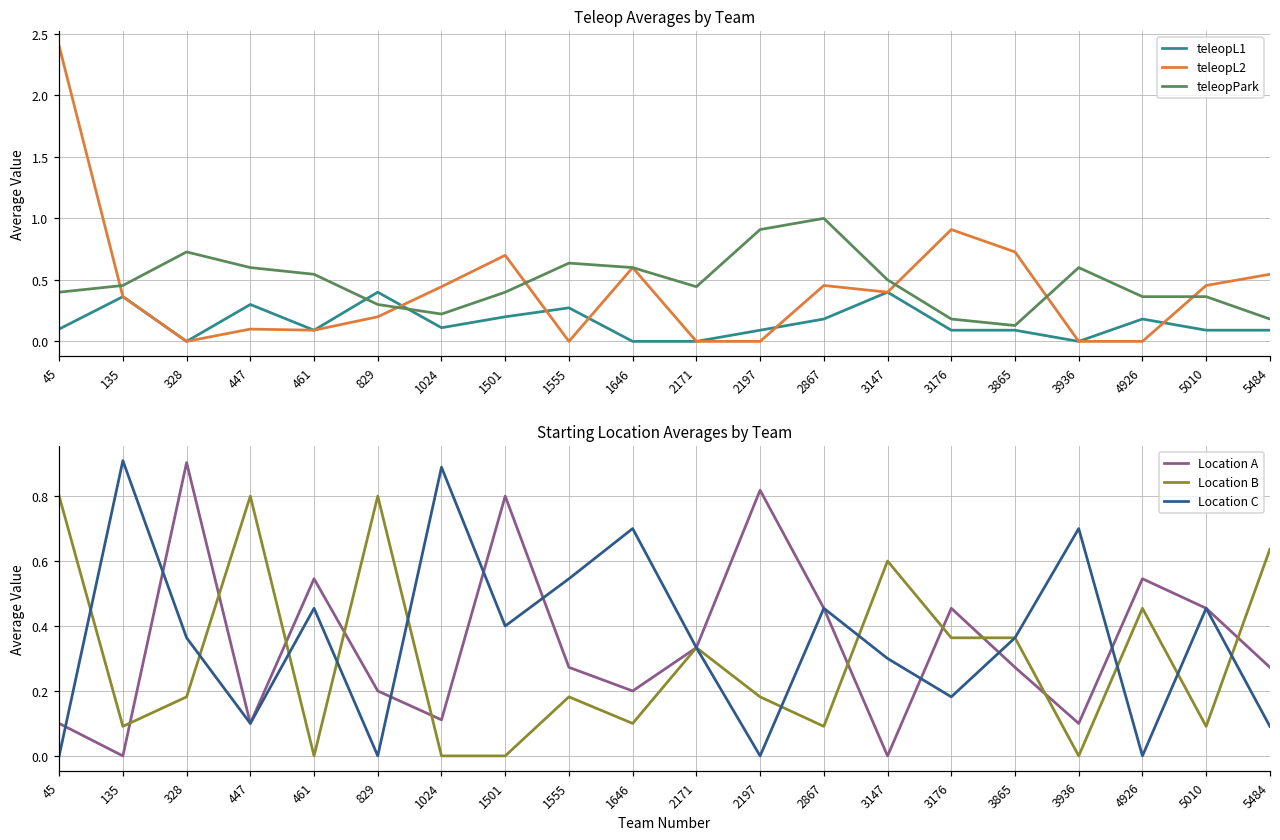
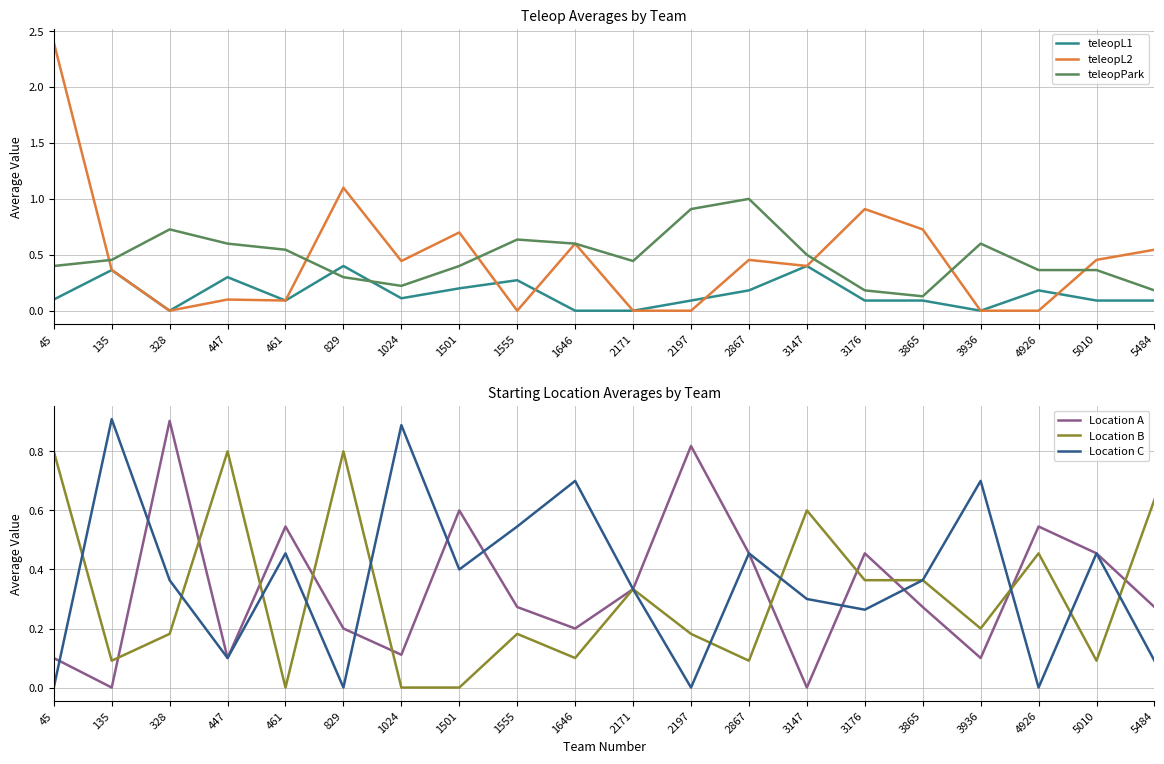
Teleop Averages by Team, teleopL2, 829: 0.2 -> 1.1
Starting Location Averages by Team, Location A, 1501: 0.8 -> 0.6
Starting Location Averages by Team, Location C, 3176: 0.18 -> 0.26
Starting Location Averages by Team, Location B, 3936: 0.0 -> 0.2
